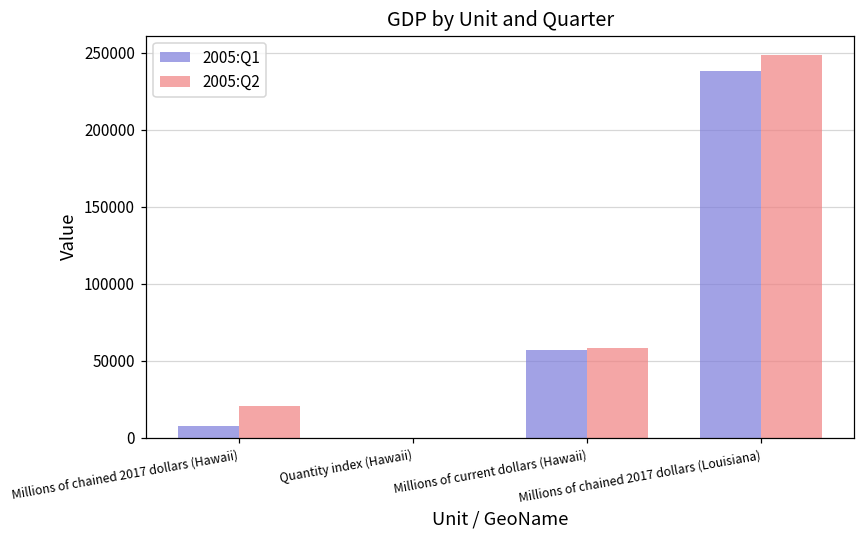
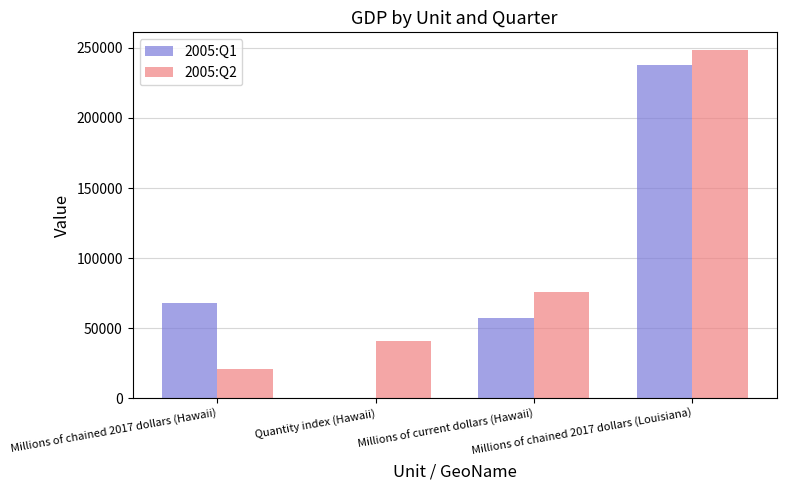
2005:Q1, Millions of chained 2017 dollars (Hawaii): 8000 -> 68000
2005:Q2, Quantity index (Hawaii): 0 -> 41000
2005:Q2, Millions of current dollars (Hawaii): 58000 -> 76000
